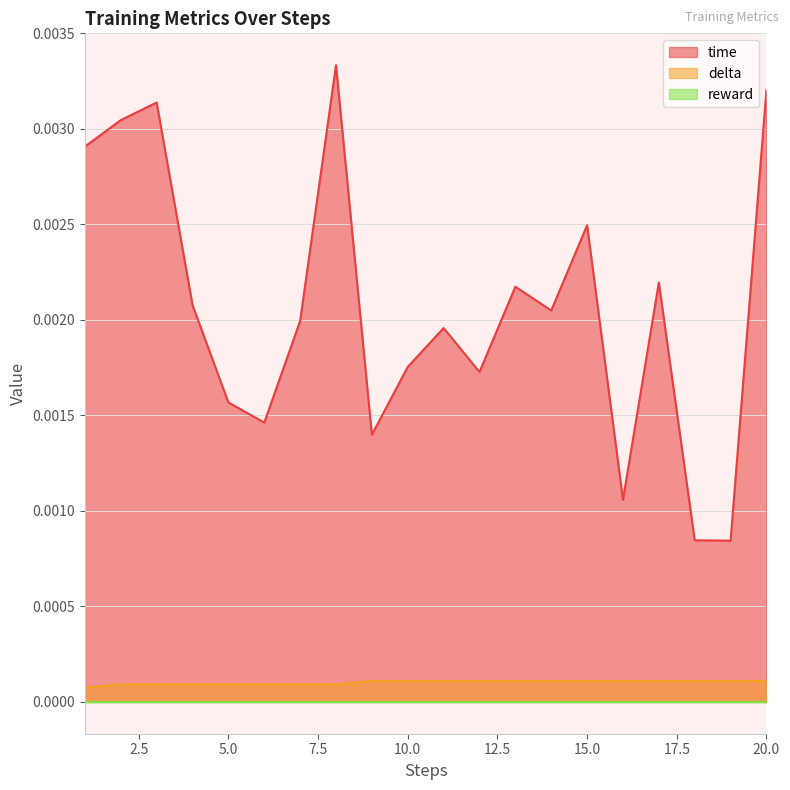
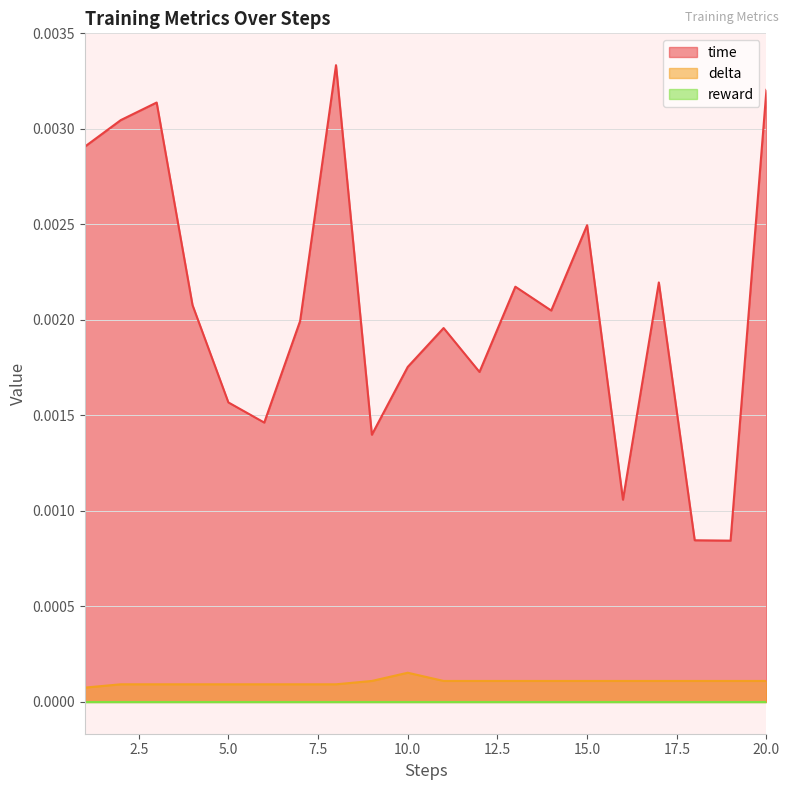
delta, 10.0: 0.00011 -> 0.00015
